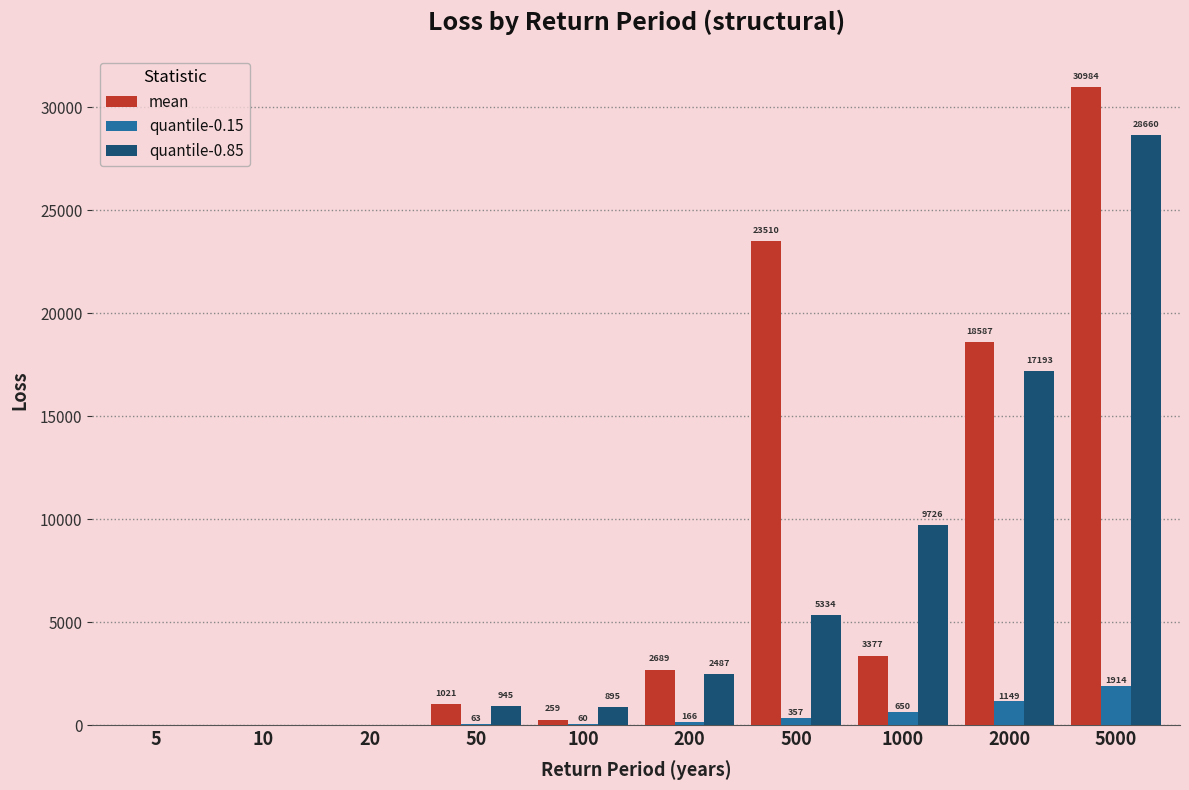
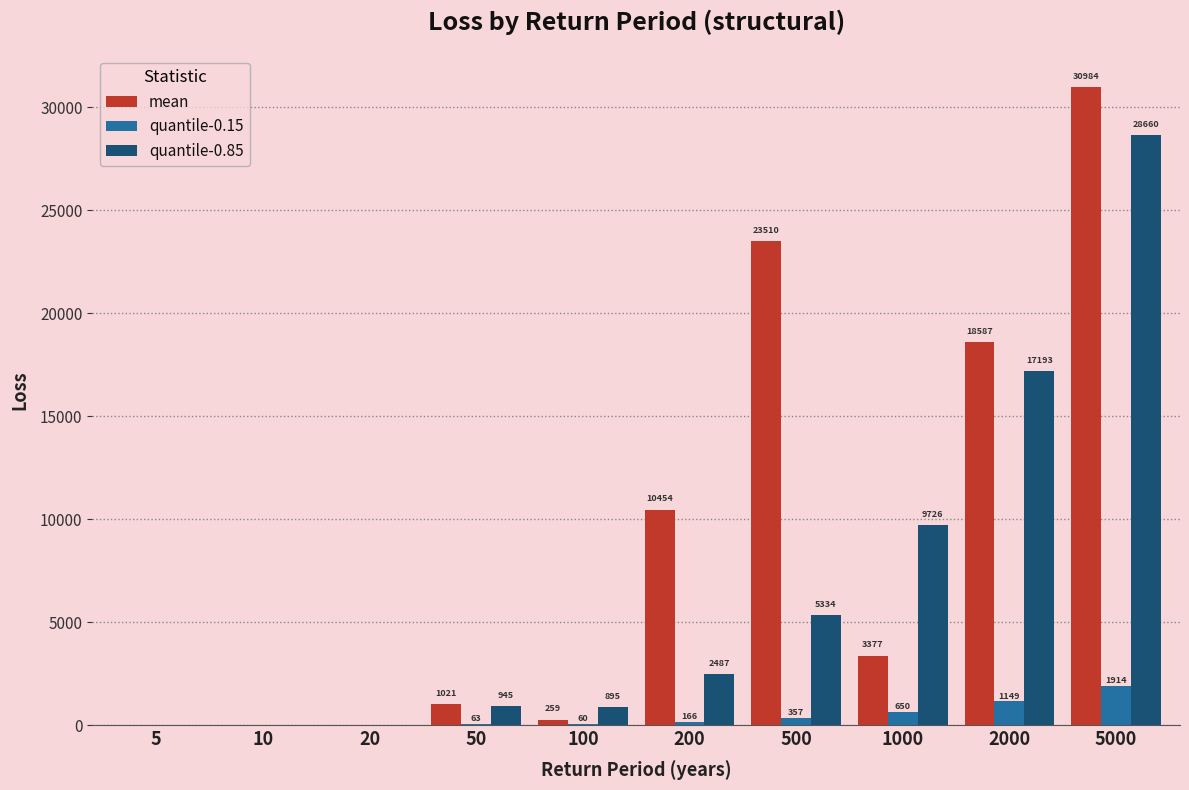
mean, 200: 2689 -> 10454
